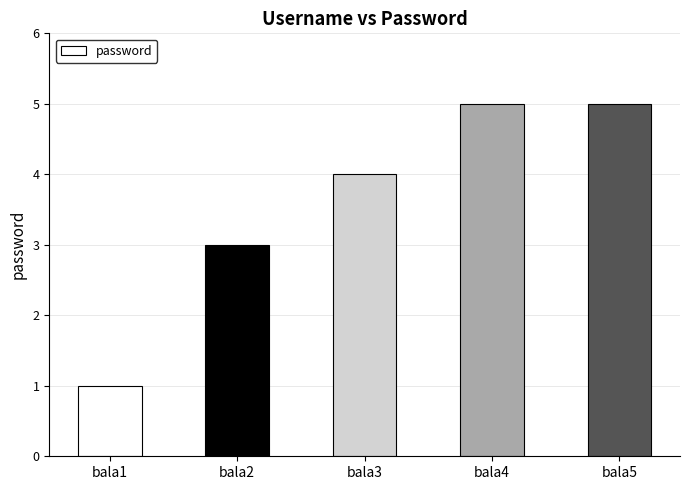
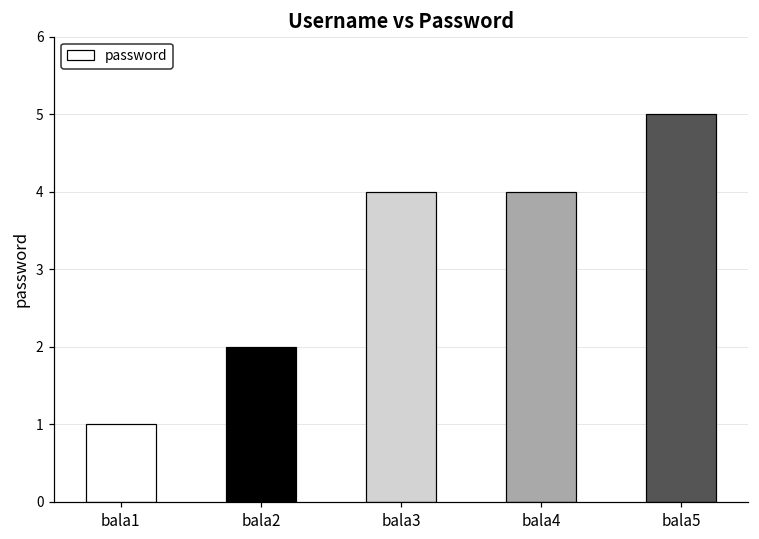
bala2: 3 -> 2
bala4: 5 -> 4
